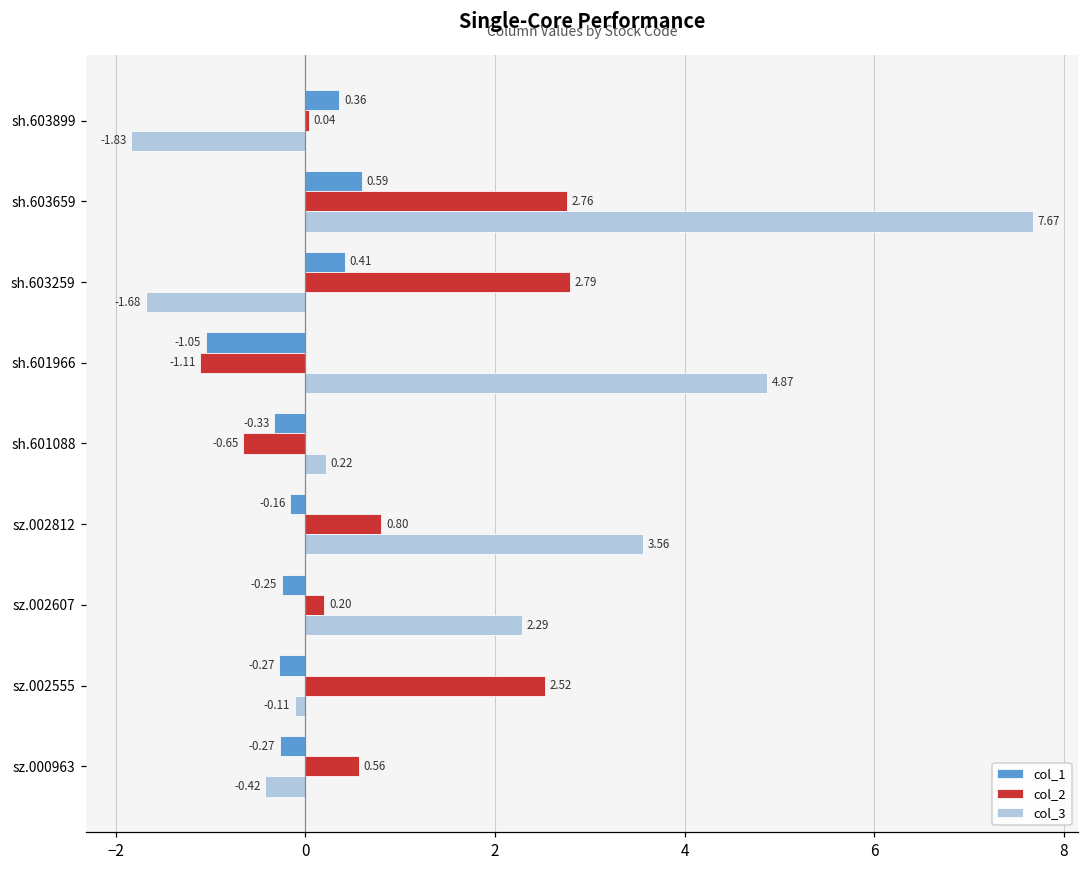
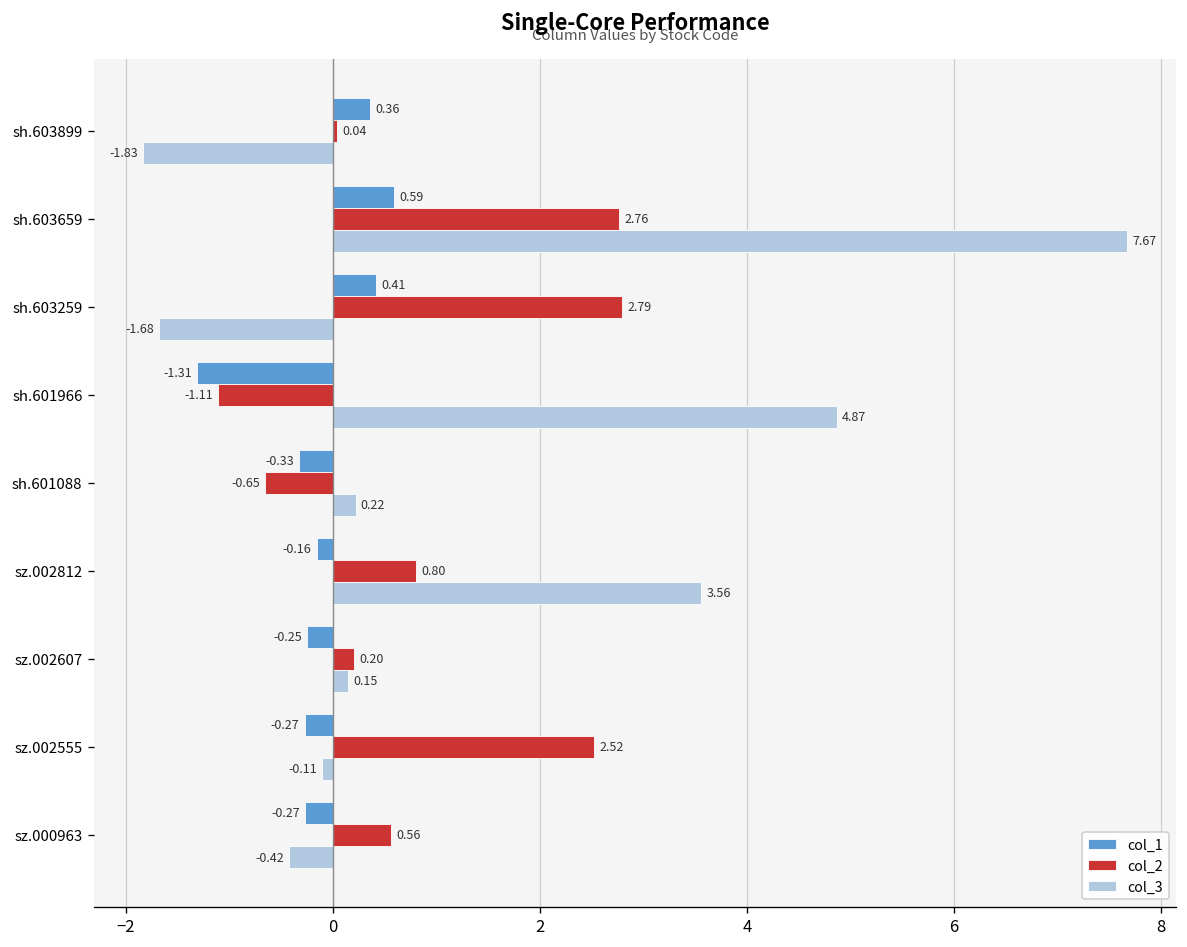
col_1, sh.601966: -1.05 -> -1.31
col_3, sz.002607: 2.29 -> 0.15
